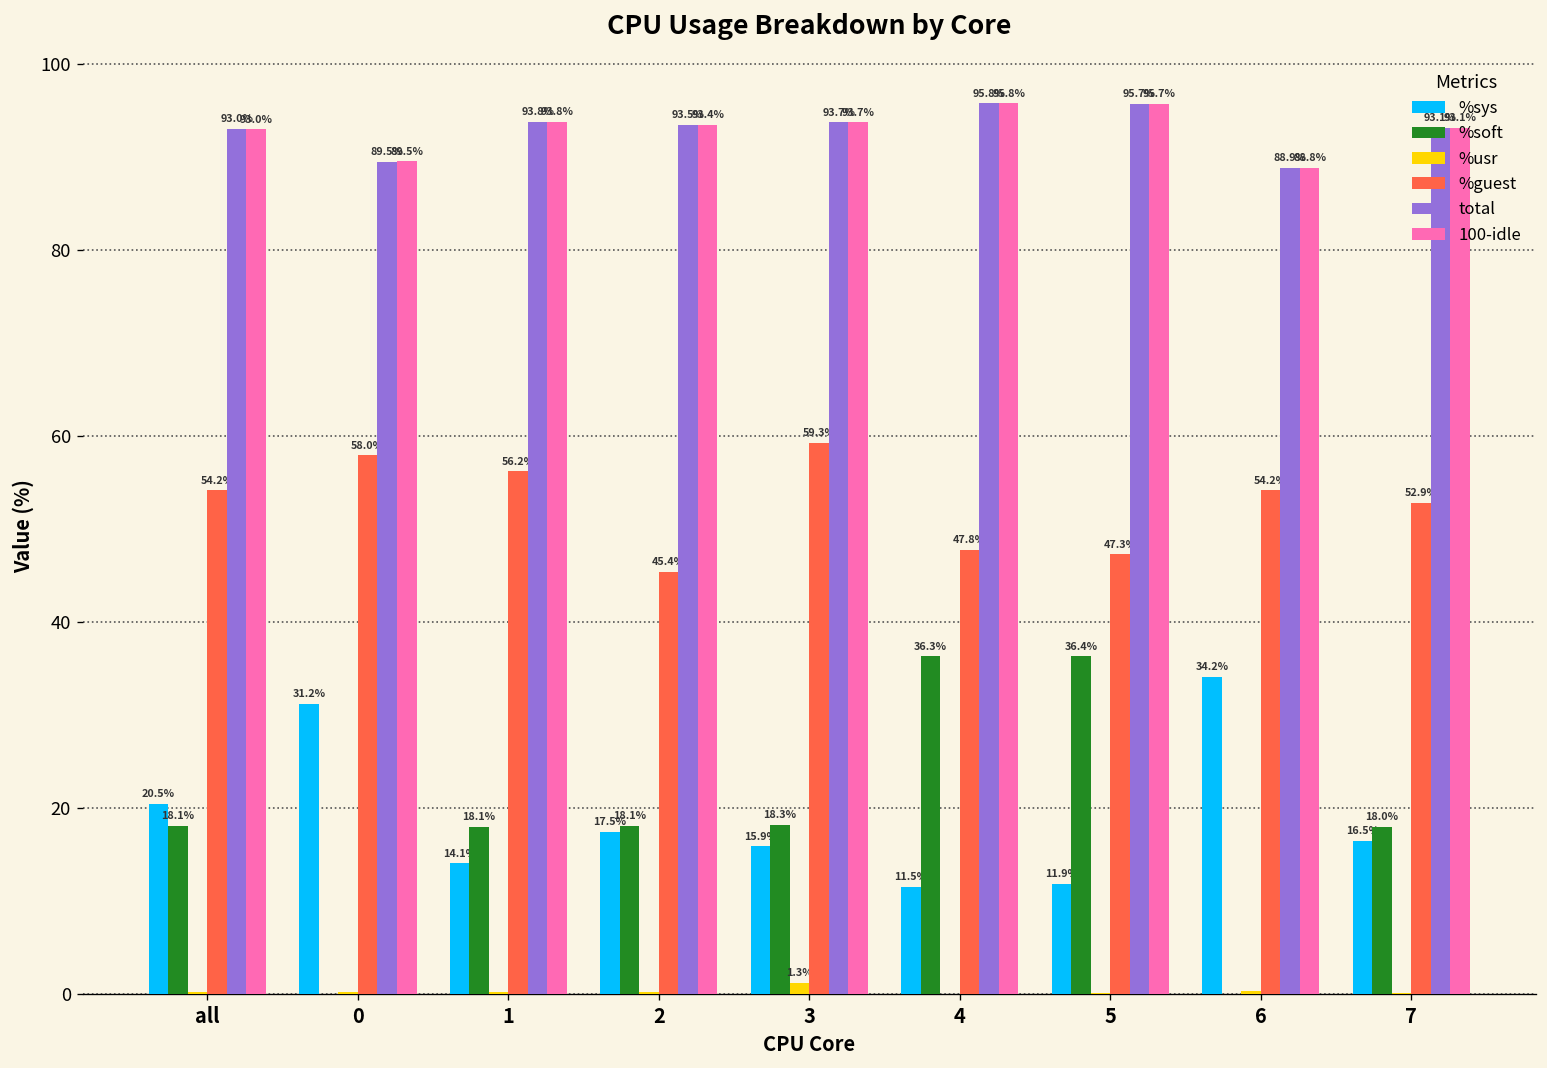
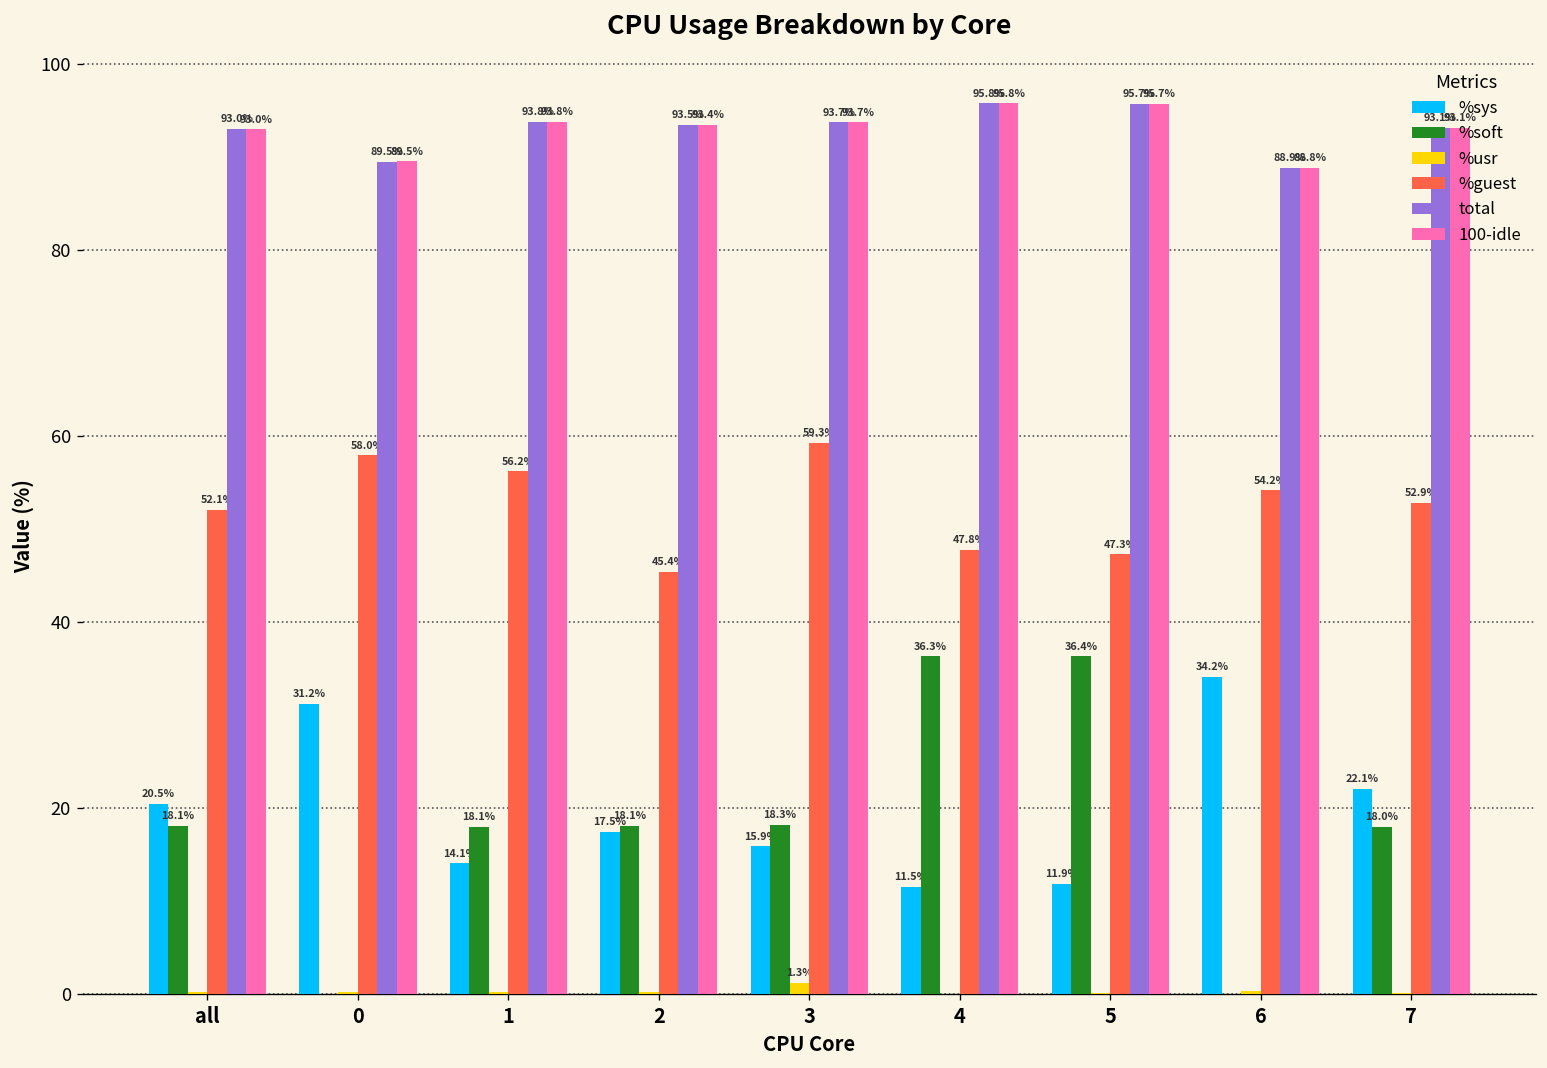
%guest, all: 54.2% -> 52.1%
%sys, 7: 16.5% -> 22.1%
